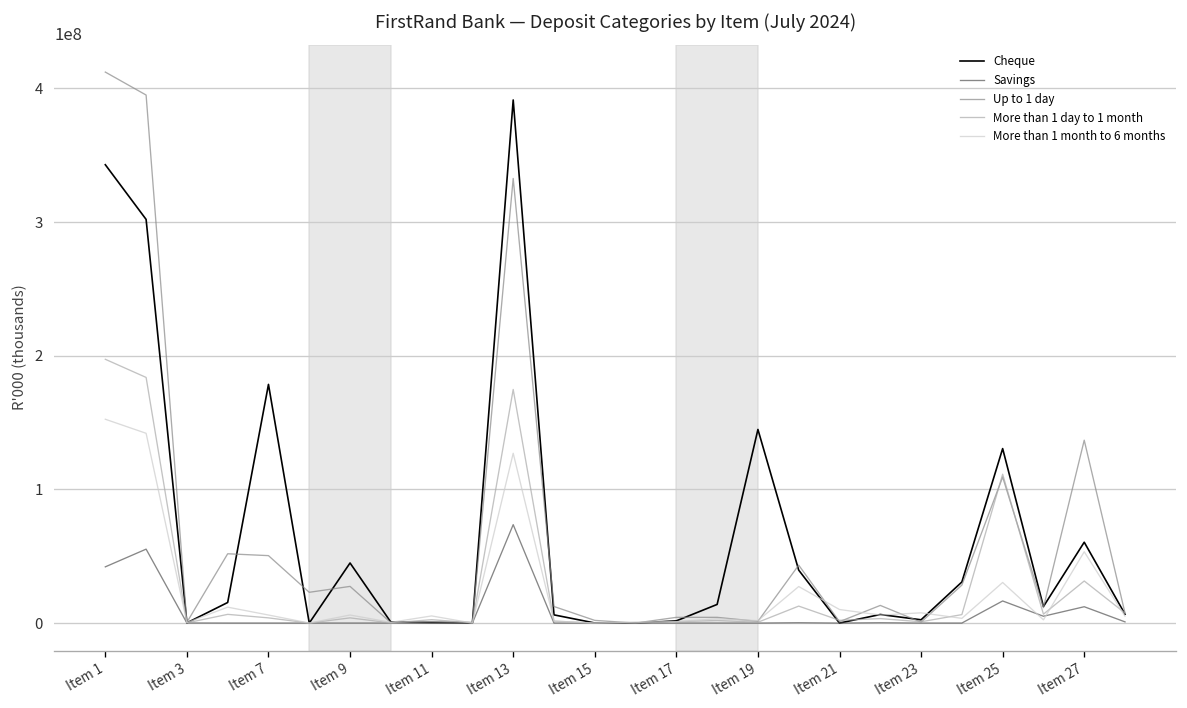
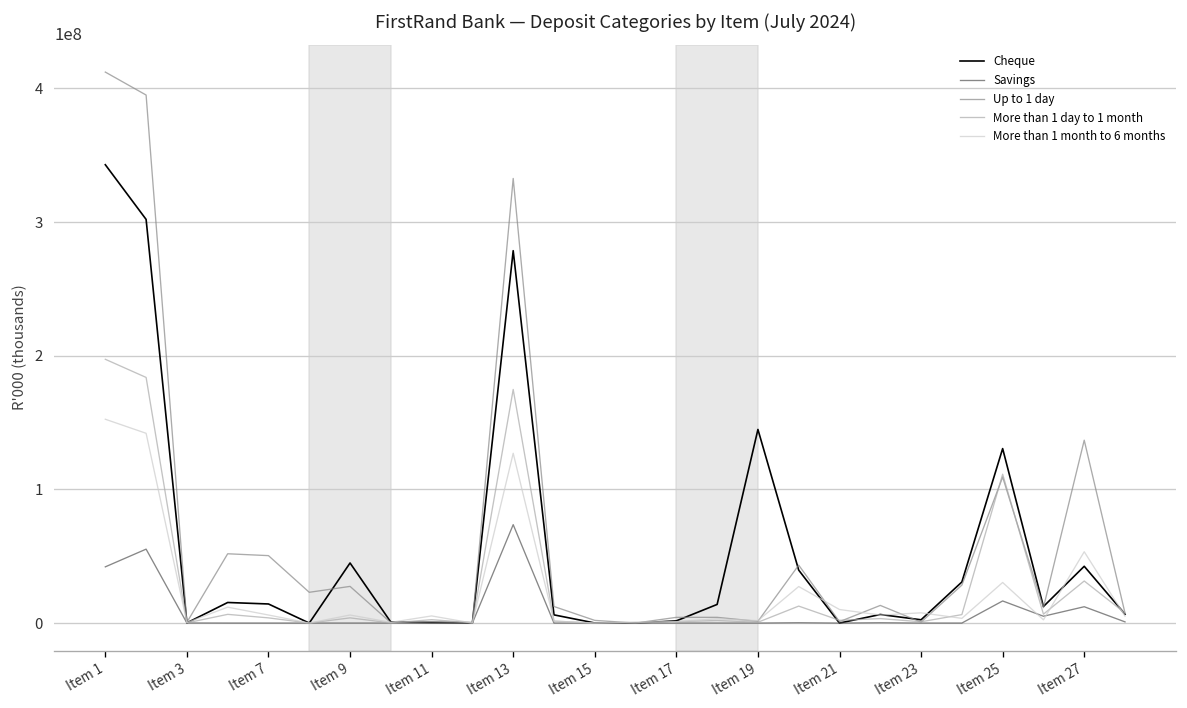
Cheque, Item 7: 179000000 -> 14000000
Cheque, Item 13: 391000000 -> 279000000
Cheque, Item 27: 60000000 -> 42000000
